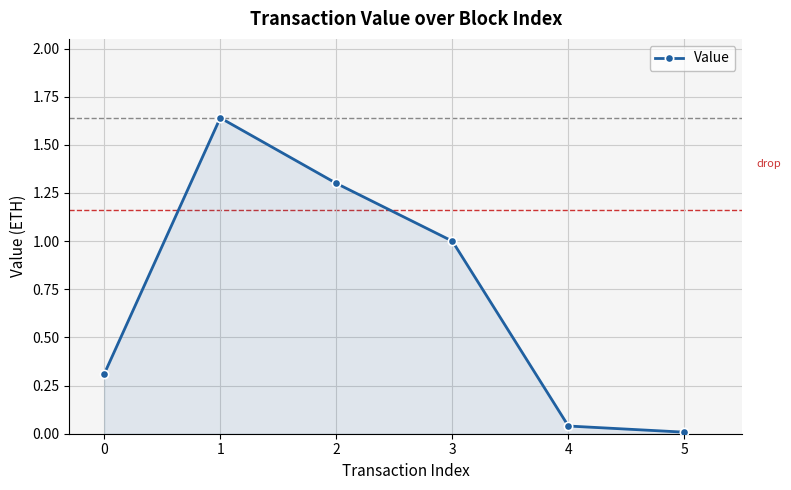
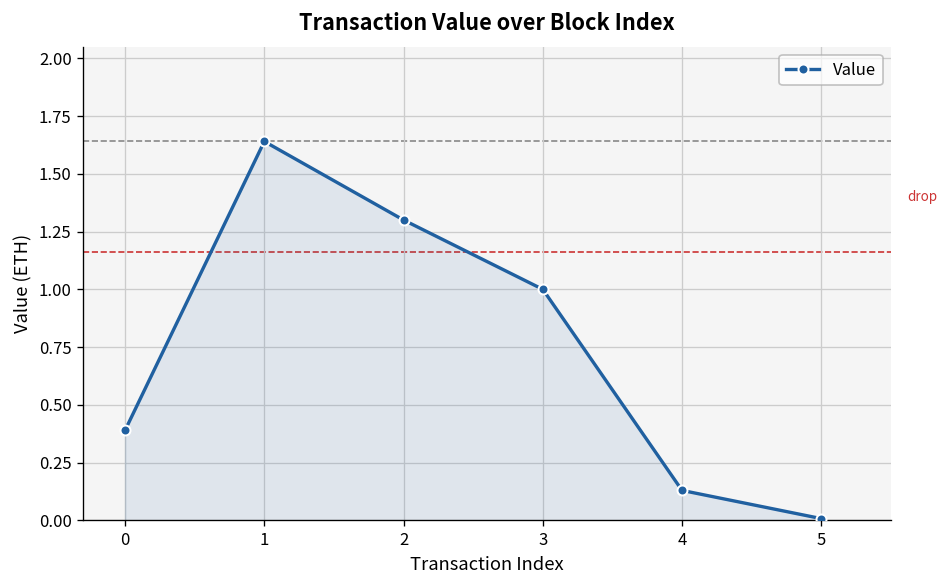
0: 0.31 -> 0.39
4: 0.04 -> 0.13
